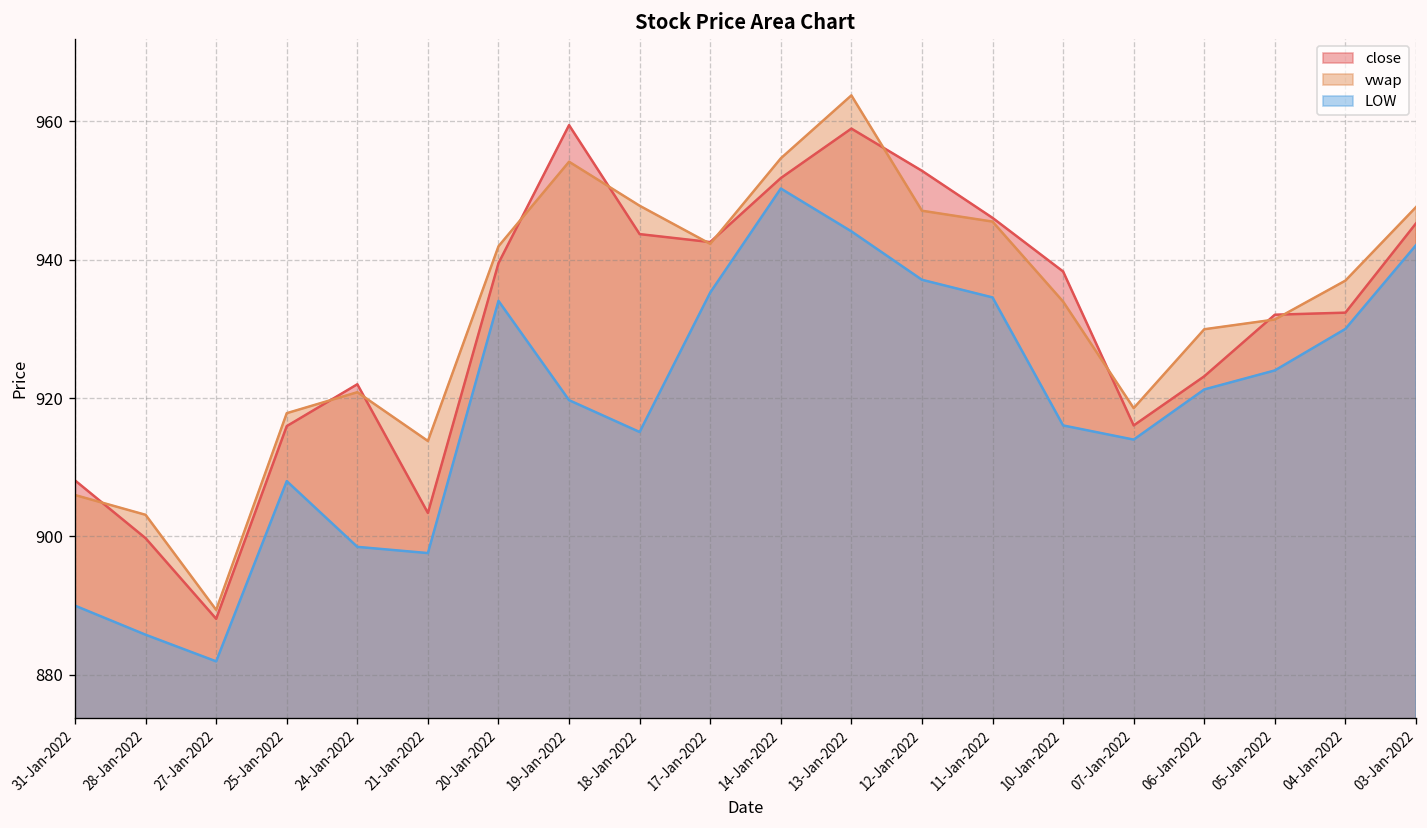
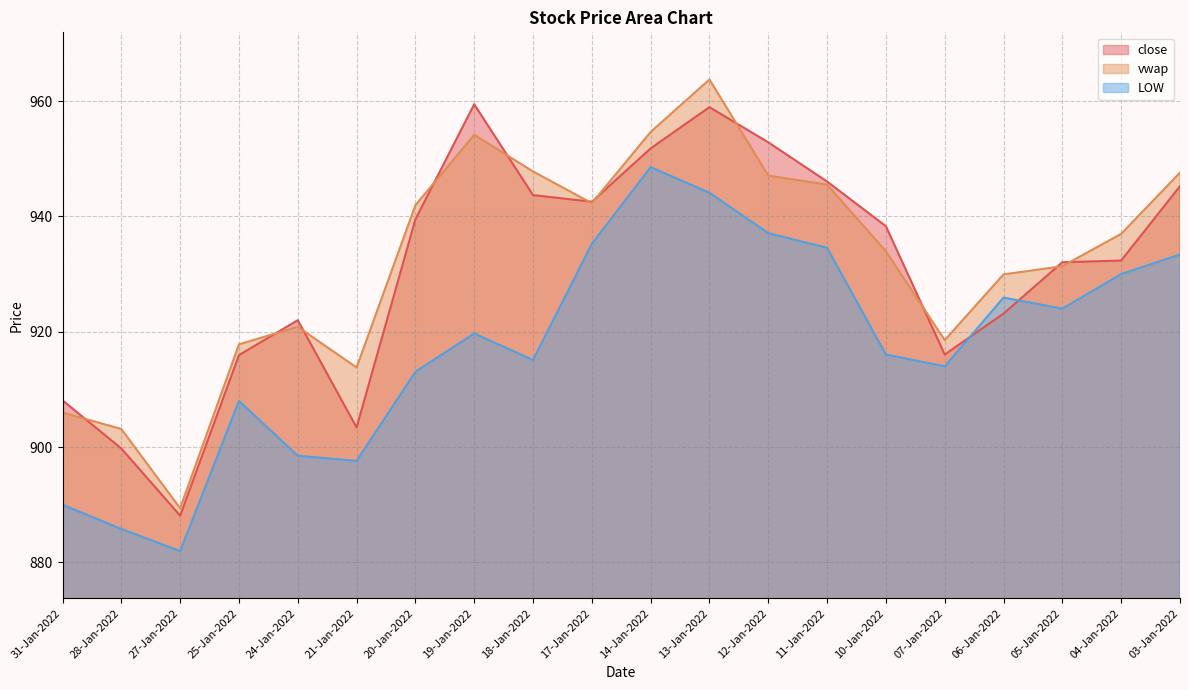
LOW, 20-Jan-2022: 934 -> 913
LOW, 14-Jan-2022: 950 -> 949
LOW, 06-Jan-2022: 921 -> 926
LOW, 03-Jan-2022: 942 -> 933
